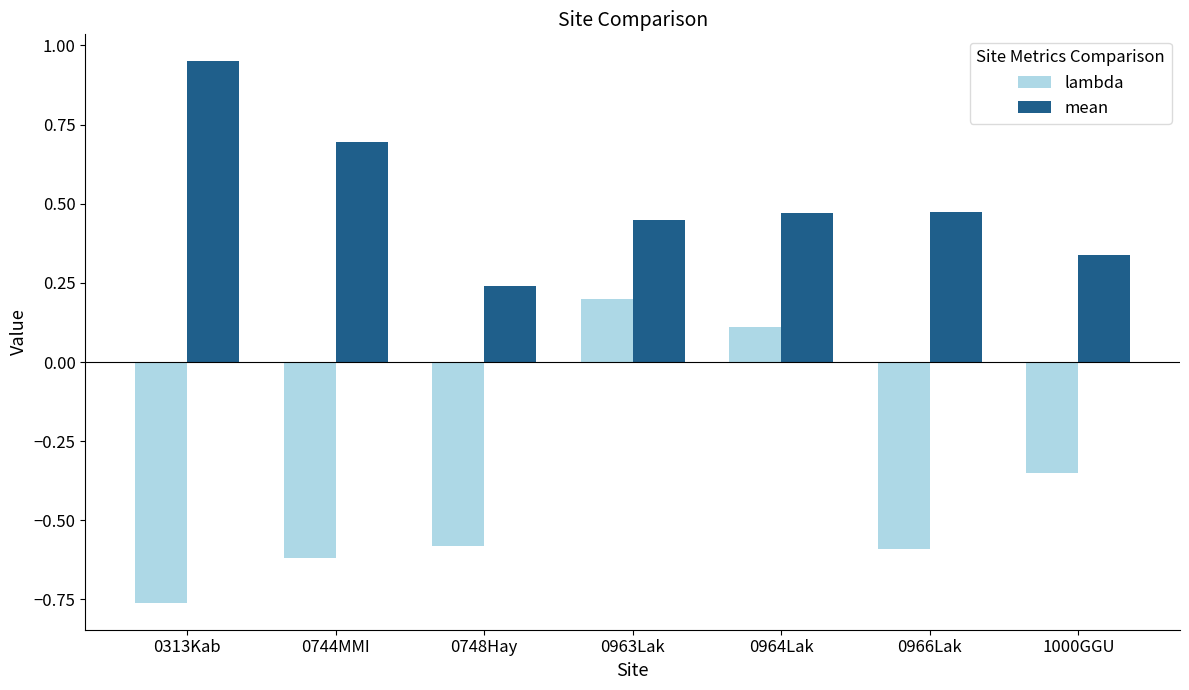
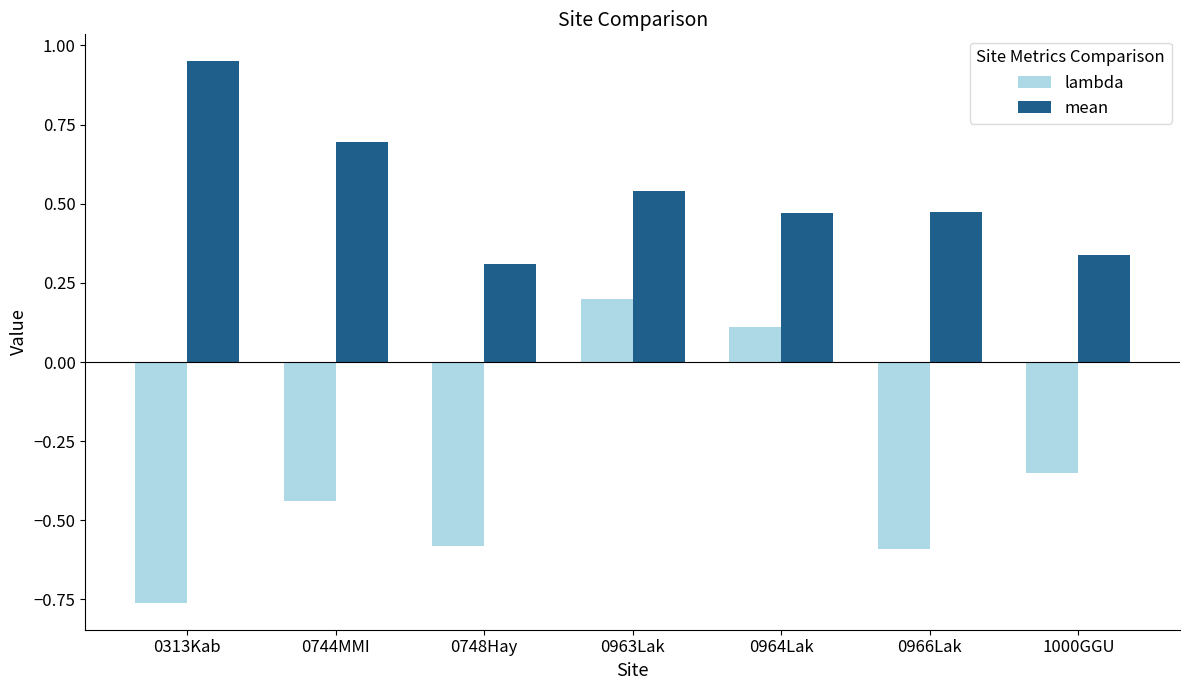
lambda, 0744MMI: -0.62 -> -0.44
mean, 0748Hay: 0.24 -> 0.31
mean, 0963Lak: 0.45 -> 0.54
